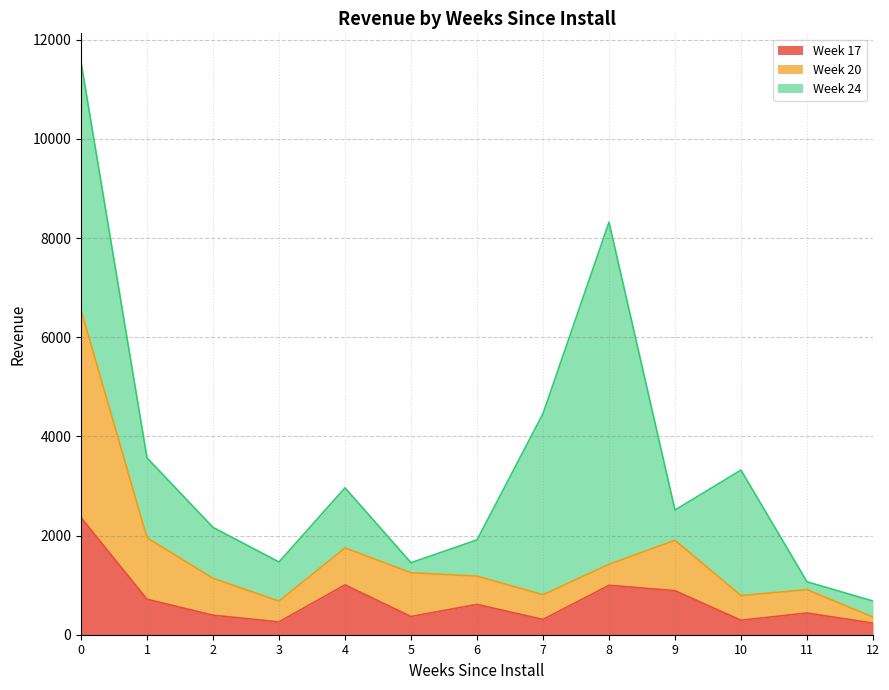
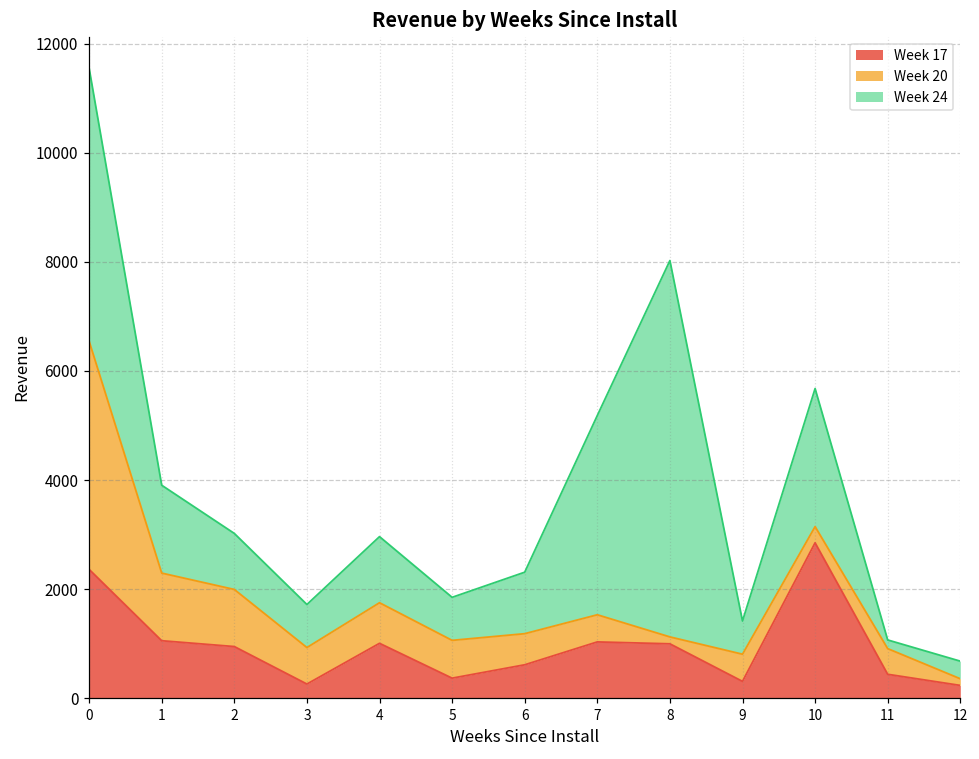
Week 17, 1: 700 -> 1100
Week 17, 2: 400 -> 900
Week 20, 2: 700 -> 1000
Week 20, 3: 400 -> 700
Week 20, 5: 900 -> 700
Week 24, 5: 200 -> 800
Week 24, 6: 700 -> 1100
Week 17, 7: 300 -> 1000
Week 20, 8: 400 -> 100
Week 17, 9: 900 -> 300
Week 20, 9: 1000 -> 500
Week 17, 10: 300 -> 2800
Week 20, 10: 500 -> 300
